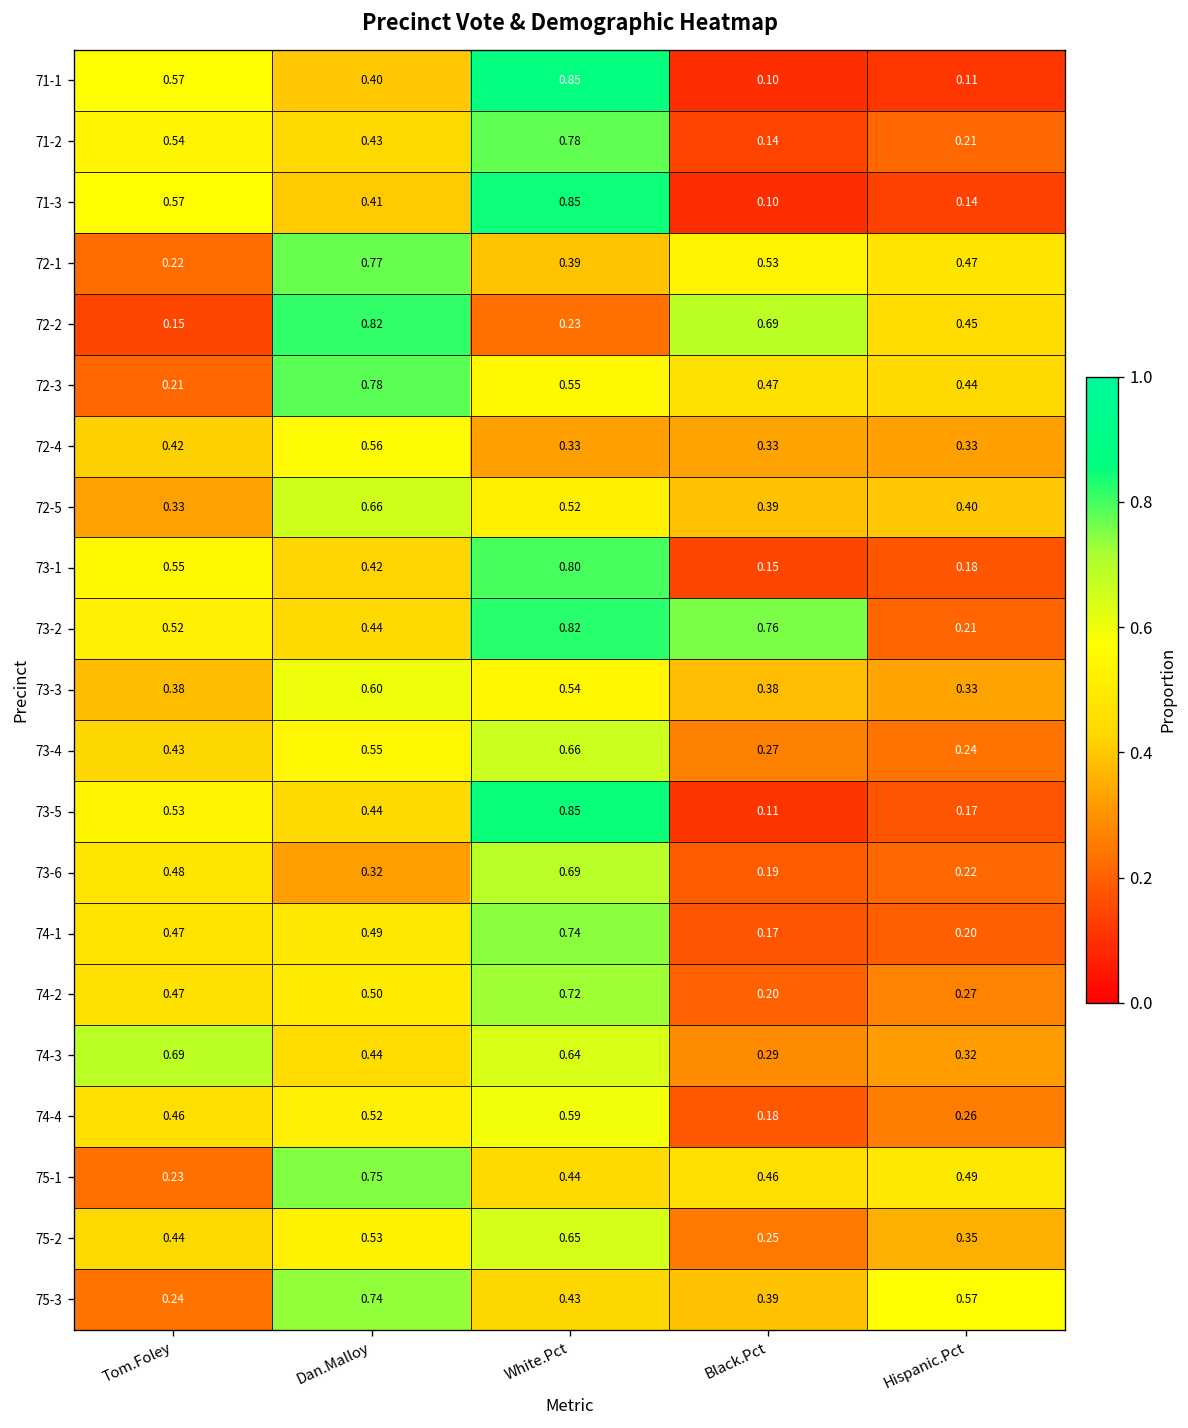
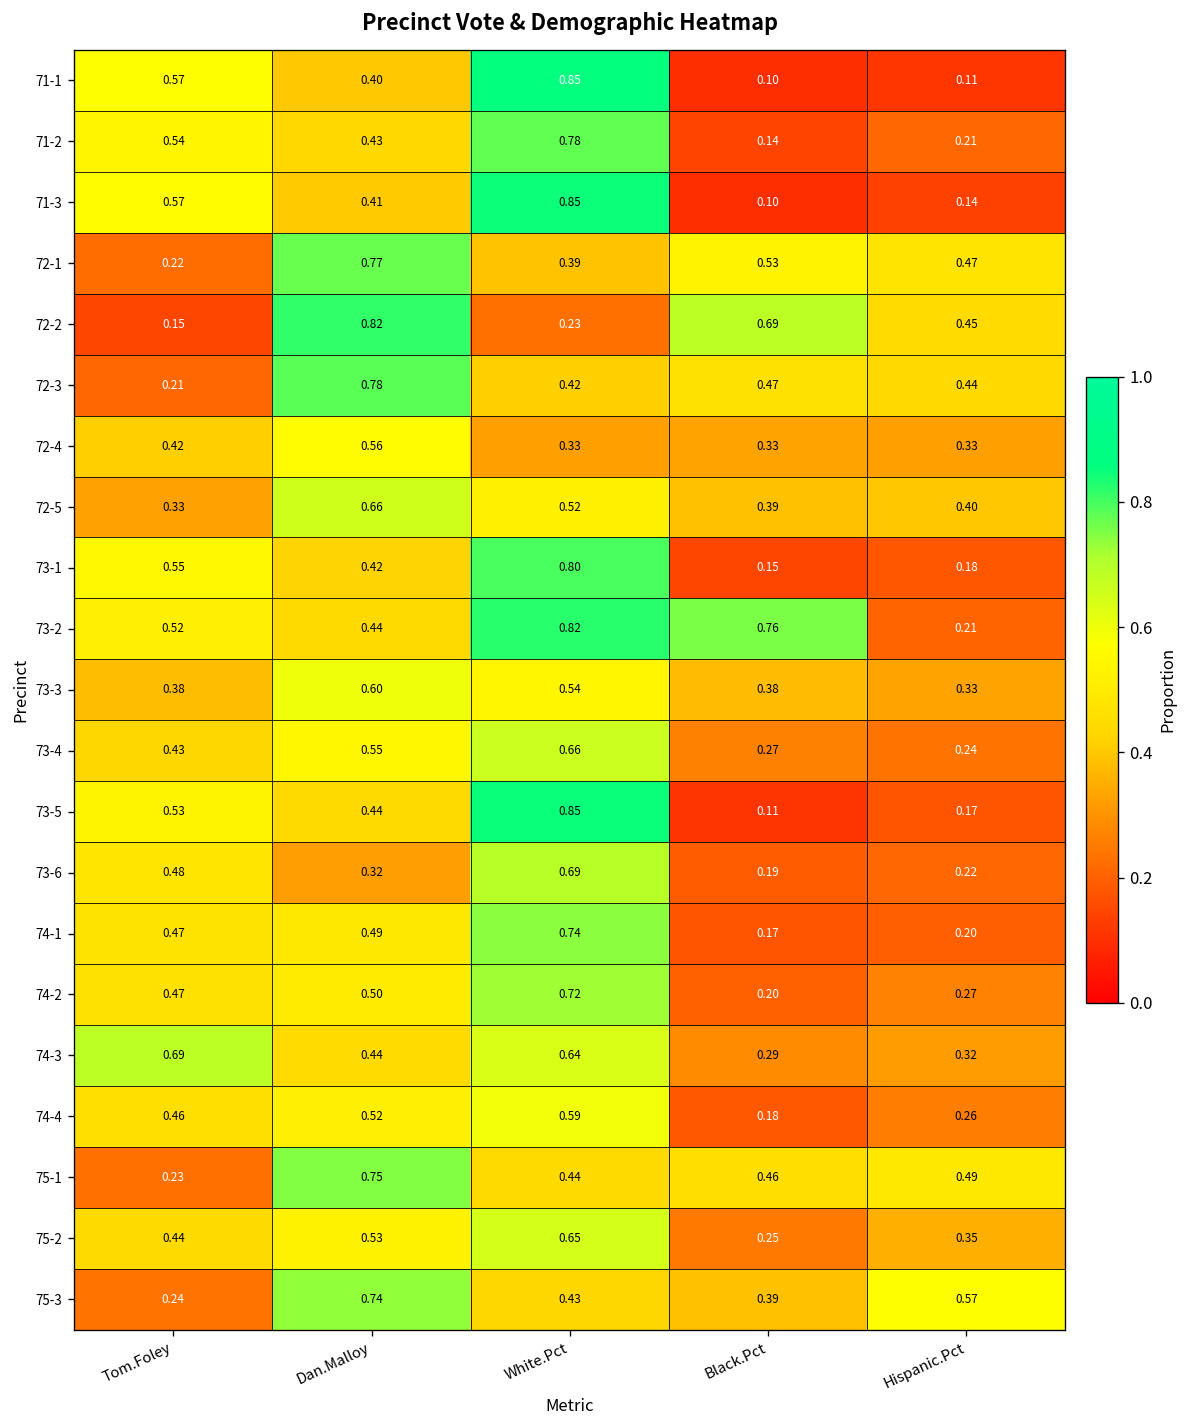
72-3, White.Pct: 0.55 -> 0.42
